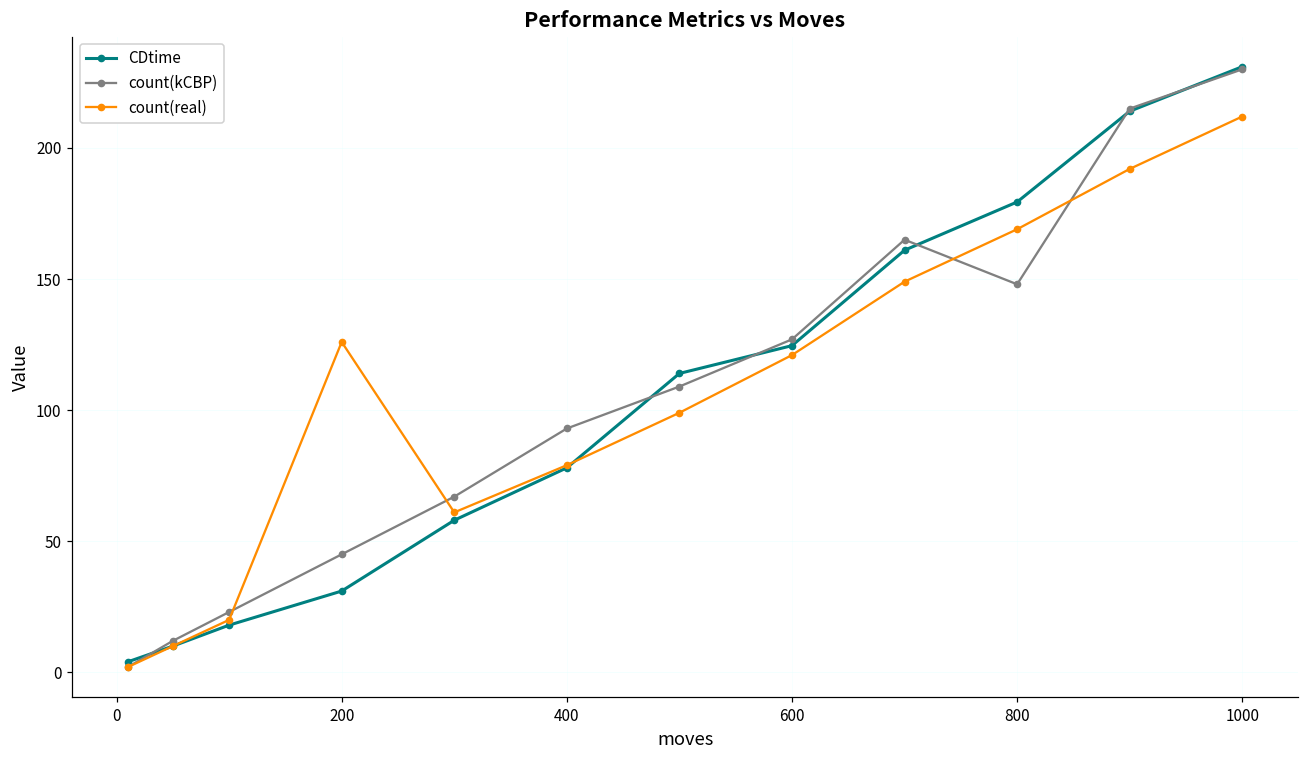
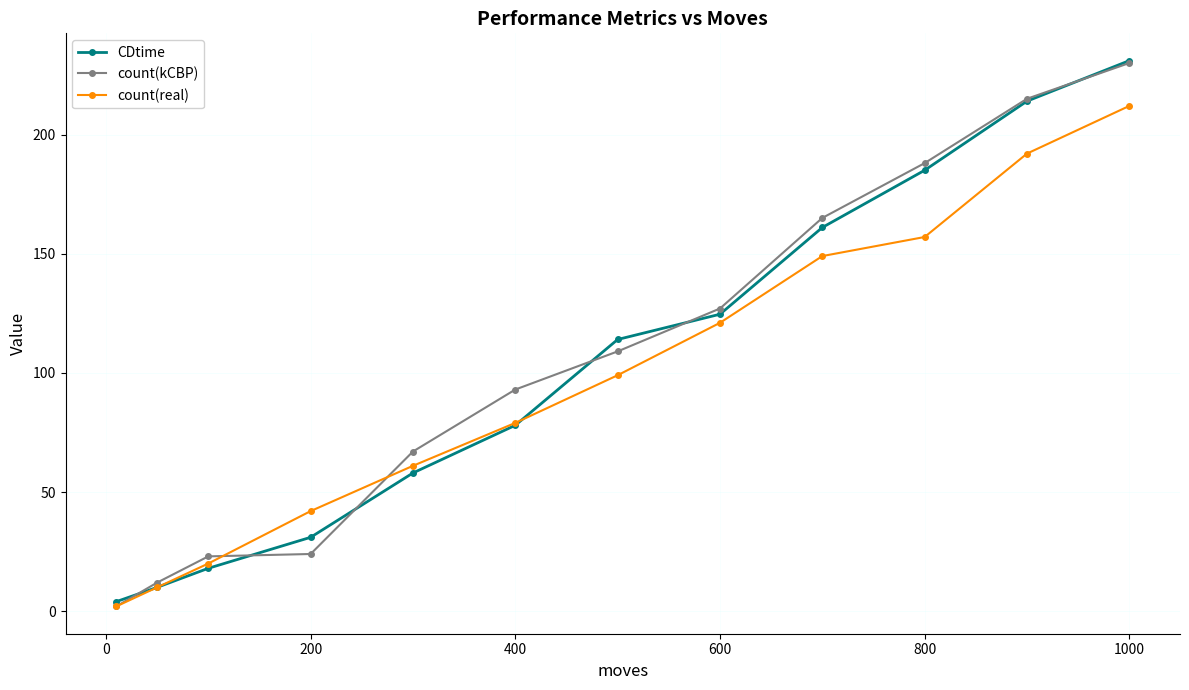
count(kCBP), 200: 45 -> 24
count(real), 200: 126 -> 42
CDtime, 800: 179 -> 185
count(kCBP), 800: 148 -> 188
count(real), 800: 169 -> 157
